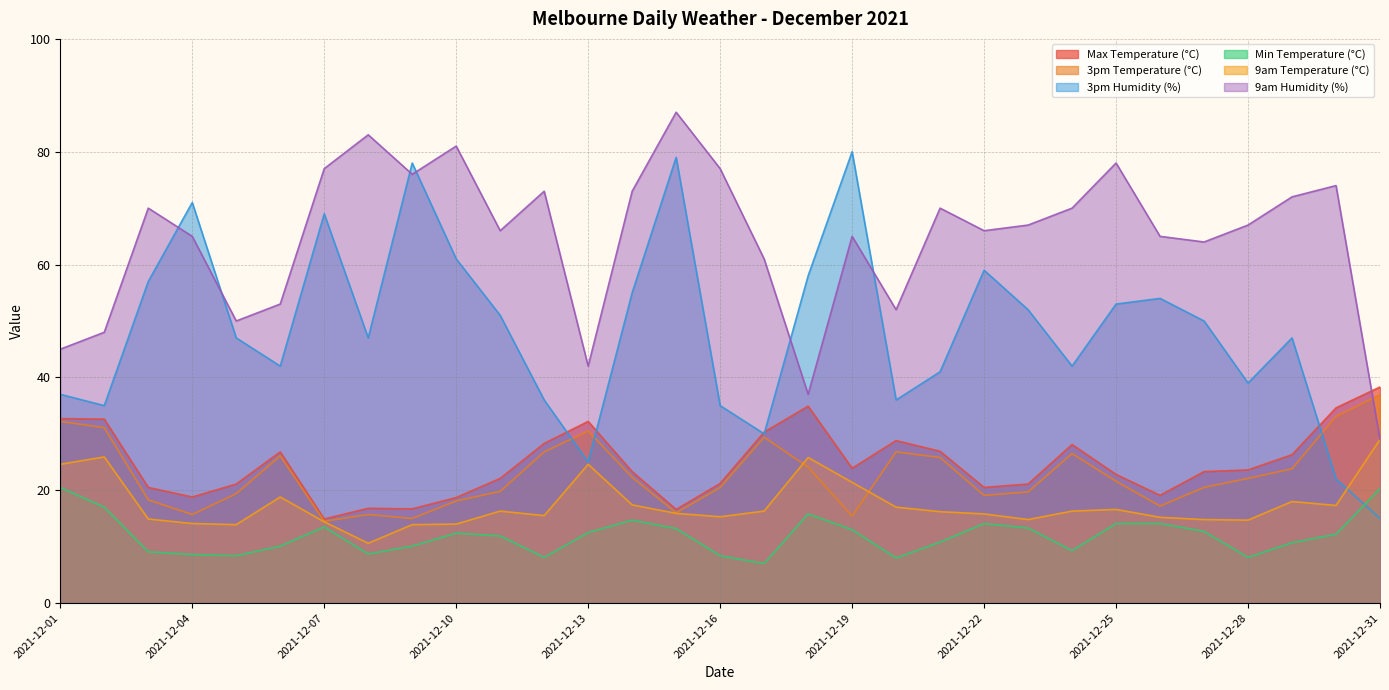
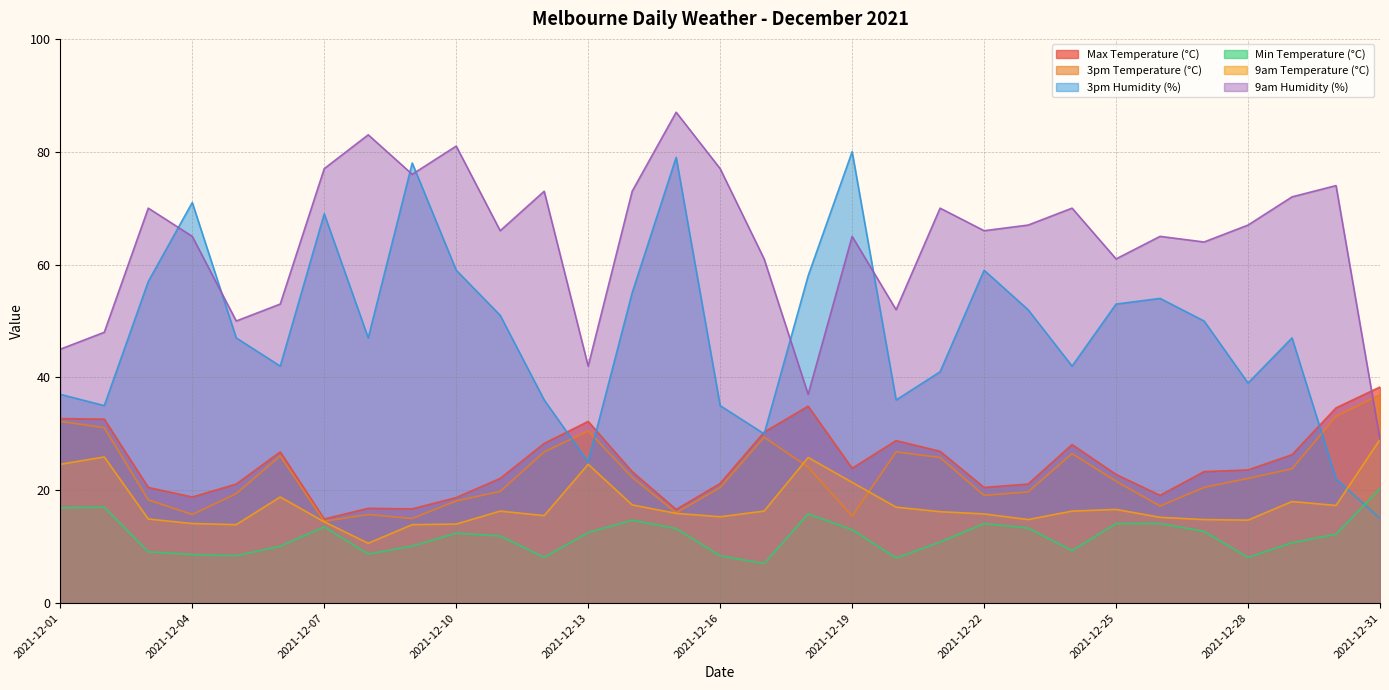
Min Temperature (°C), 2021-12-01: 21 -> 17
3pm Humidity (%), 2021-12-10: 61 -> 59
9am Humidity (%), 2021-12-25: 78 -> 61
